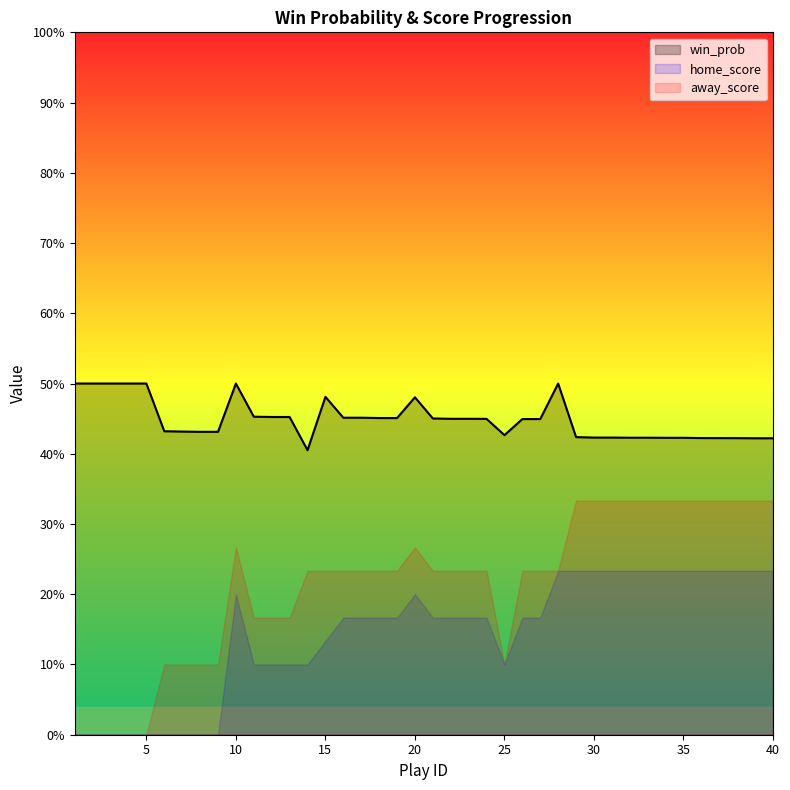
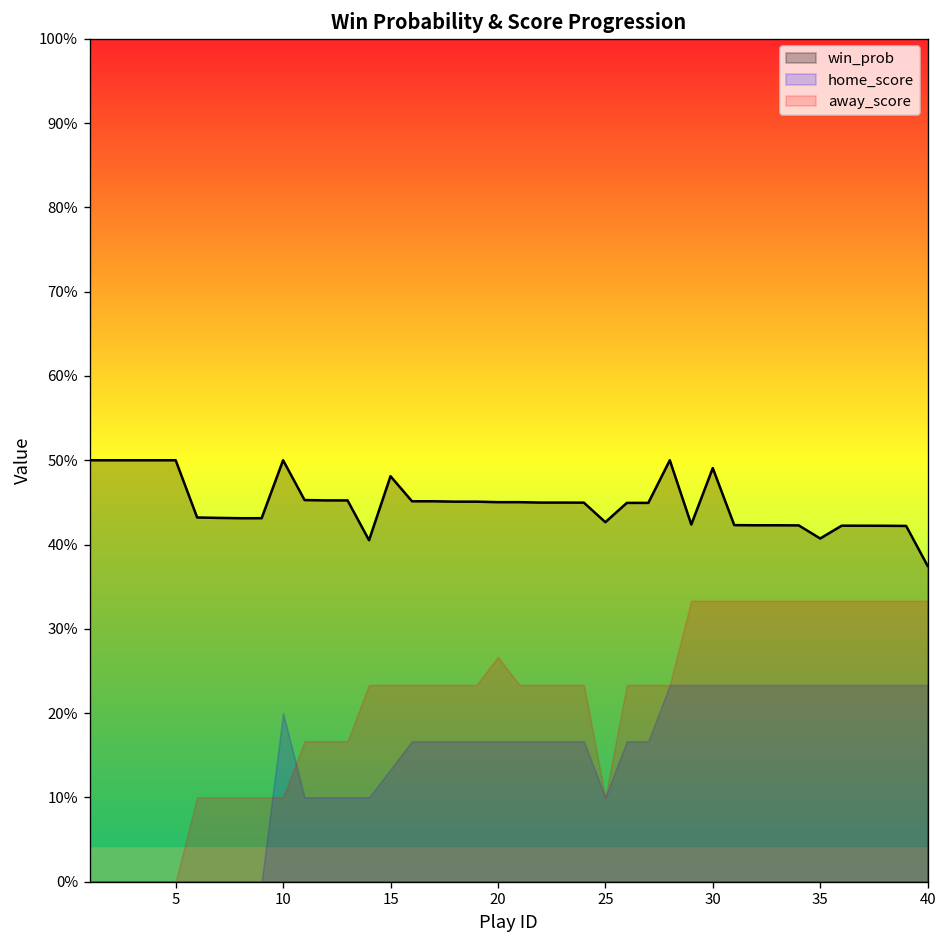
away_score, 10: 27% -> 10%
win_prob, 20: 48% -> 45%
home_score, 20: 20% -> 17%
win_prob, 30: 42% -> 49%
win_prob, 35: 42% -> 41%
win_prob, 40: 42% -> 37%
